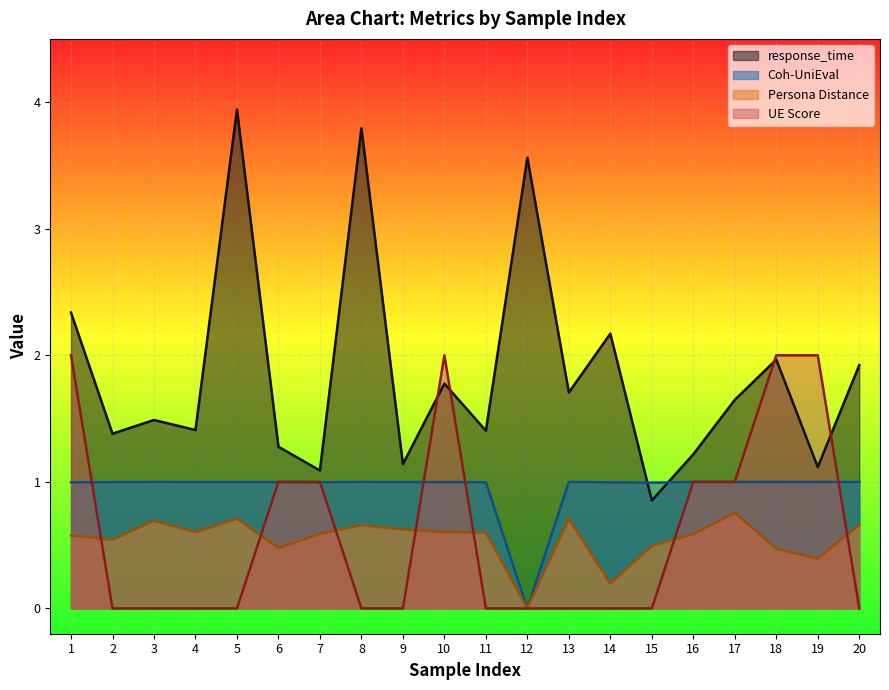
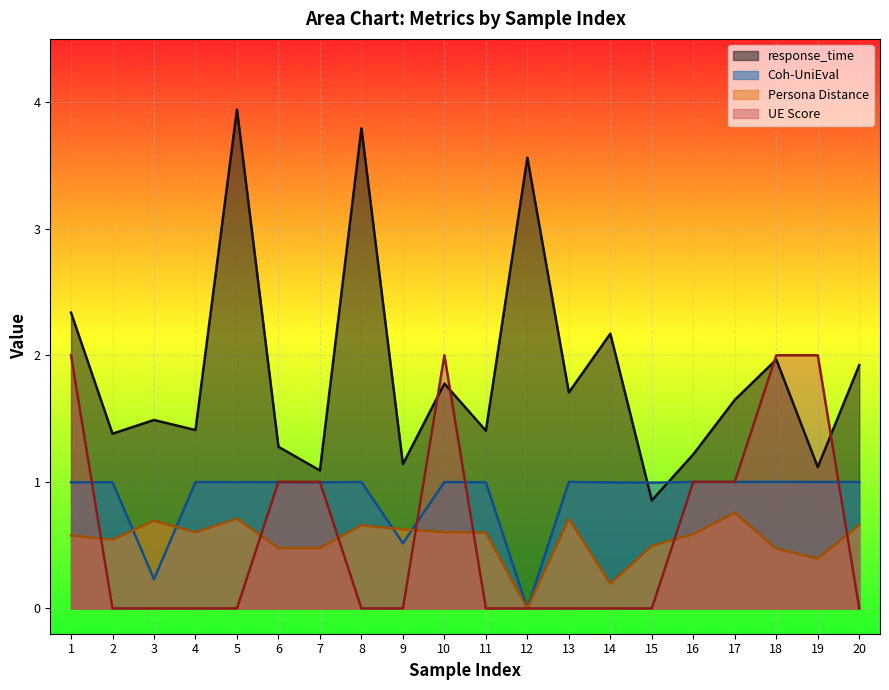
Coh-UniEval, 3: 1.00 -> 0.23
Persona Distance, 7: 0.59 -> 0.48
Coh-UniEval, 9: 1.00 -> 0.51
